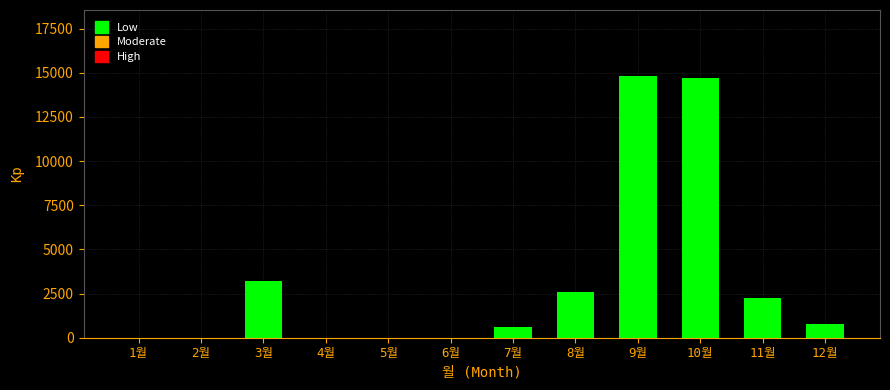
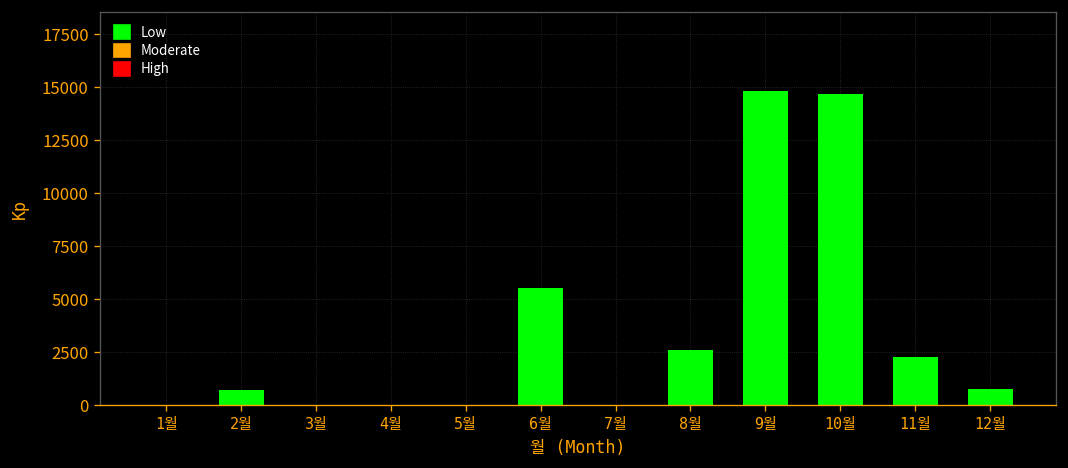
2월: 0 -> 700
3월: 3200 -> 0
6월: 0 -> 5600
7월: 600 -> 0
